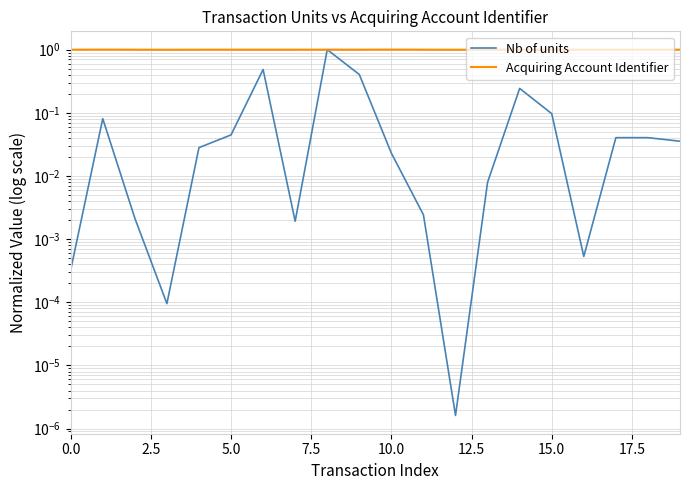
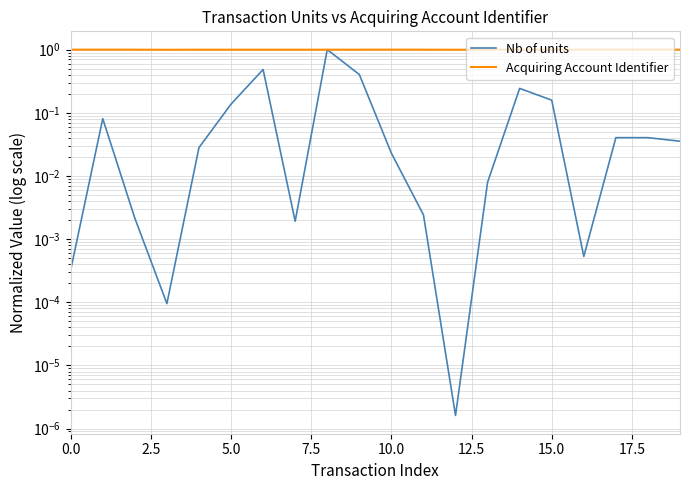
Nb of units, 5.0: 0.04 -> 0.14
Nb of units, 15.0: 0.10 -> 0.16
